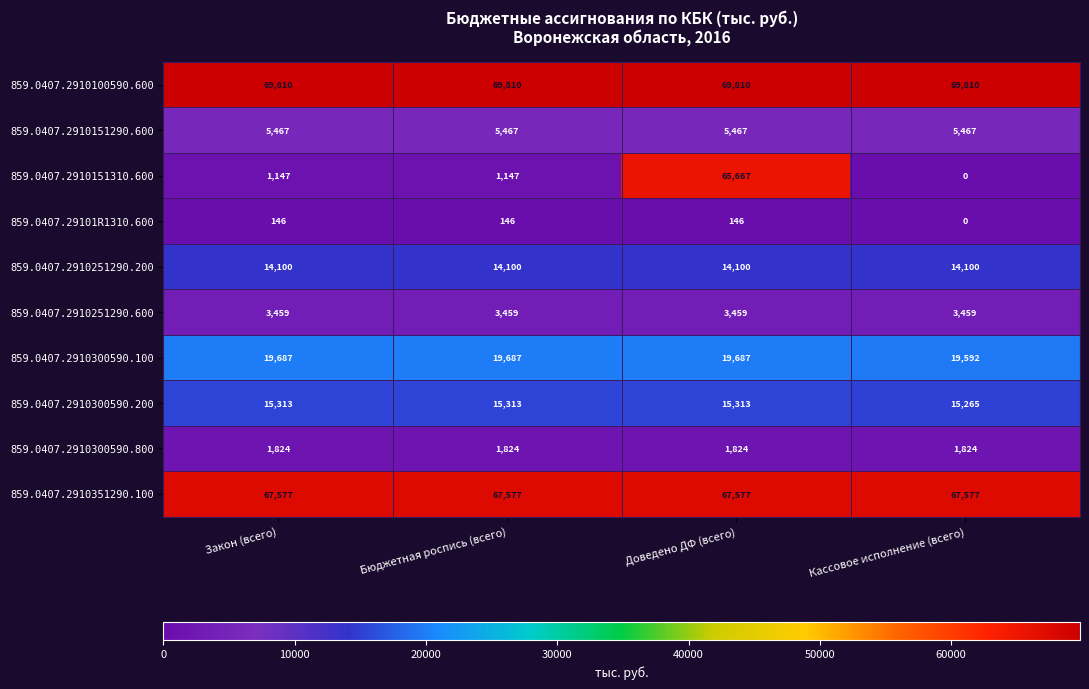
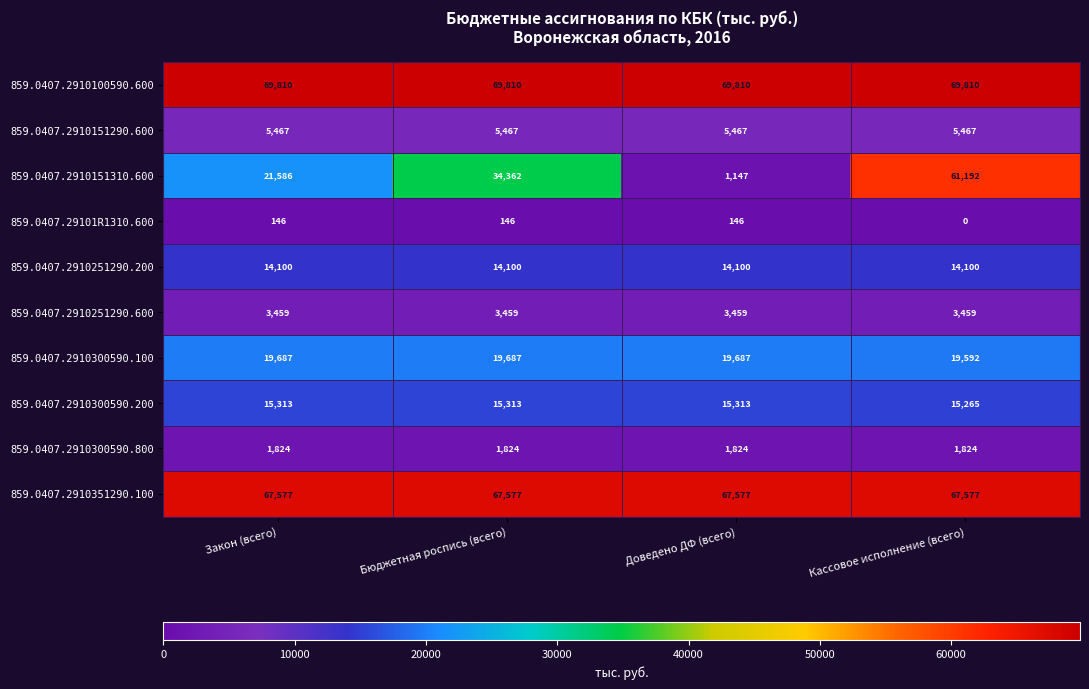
859.0407.2910151310.600, Закон (всего): 1,147 -> 21,586
859.0407.2910151310.600, Бюджетная роспись (всего): 1,147 -> 34,362
859.0407.2910151310.600, Доведено ДФ (всего): 65,667 -> 1,147
859.0407.2910151310.600, Кассовое исполнение (всего): 0 -> 61,192
